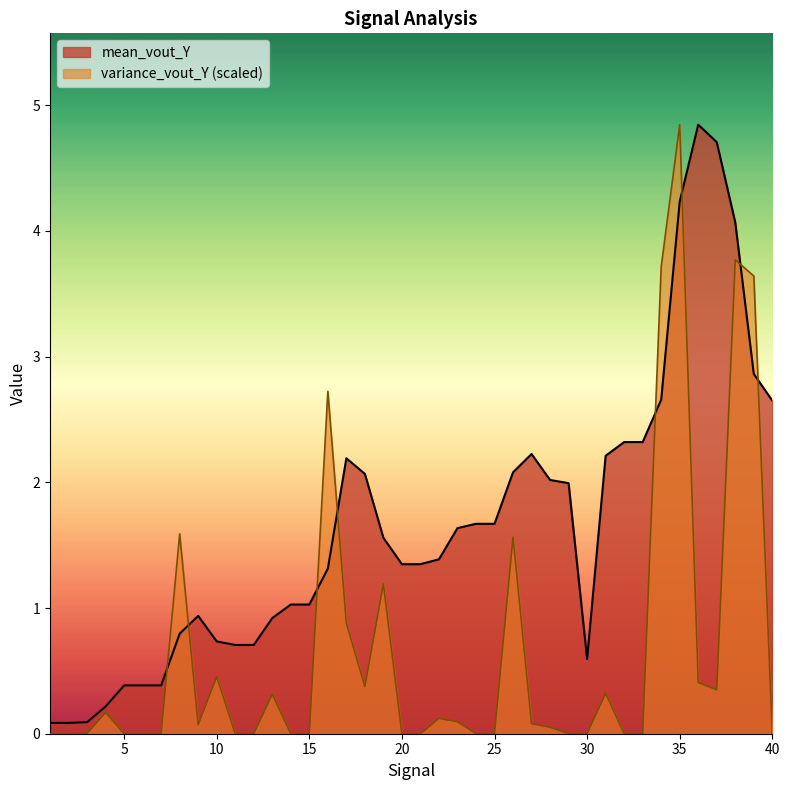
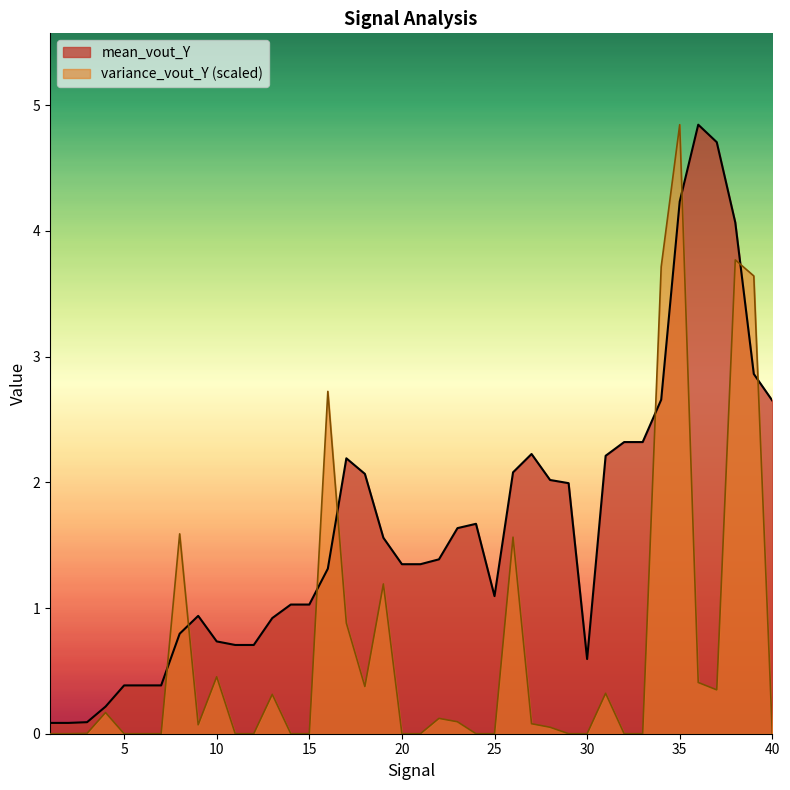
mean_vout_Y, 25: 1.67 -> 1.09
